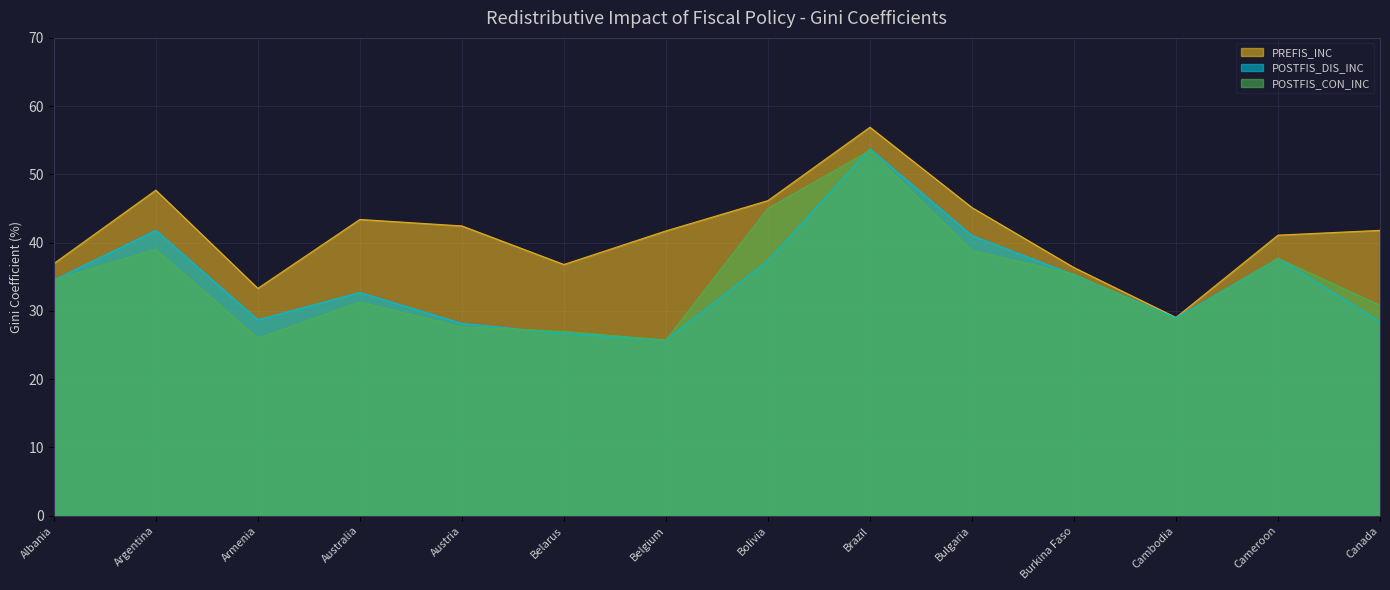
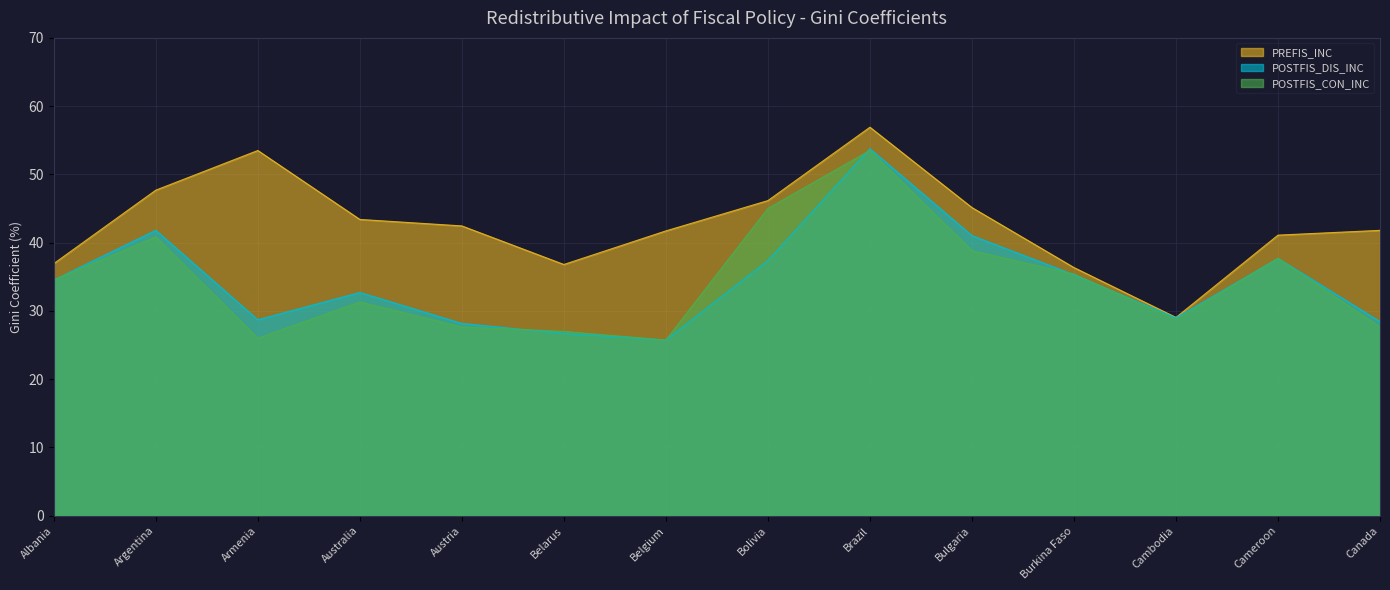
POSTFIS_CON_INC, Argentina: 39 -> 41
PREFIS_INC, Armenia: 33 -> 54
POSTFIS_CON_INC, Canada: 31 -> 28
